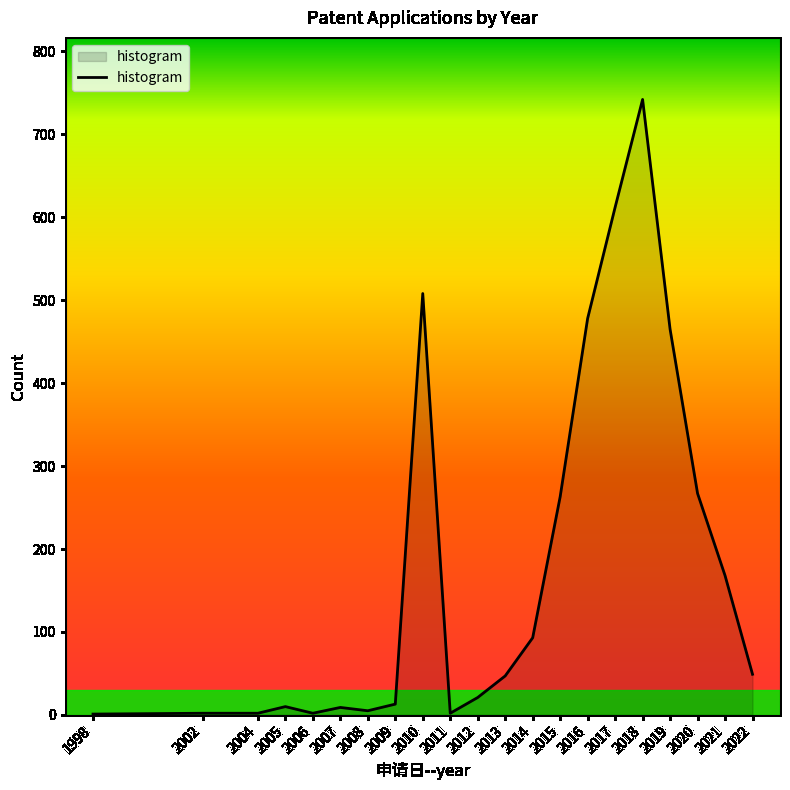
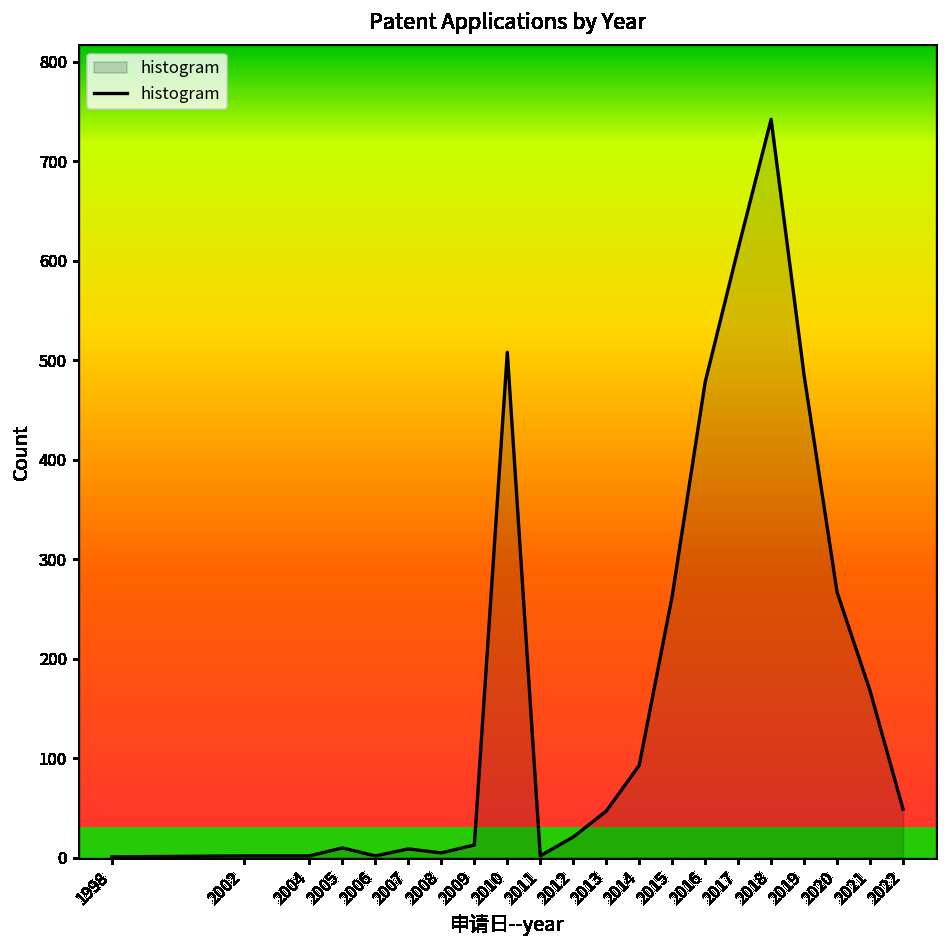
2019: 470 -> 490
